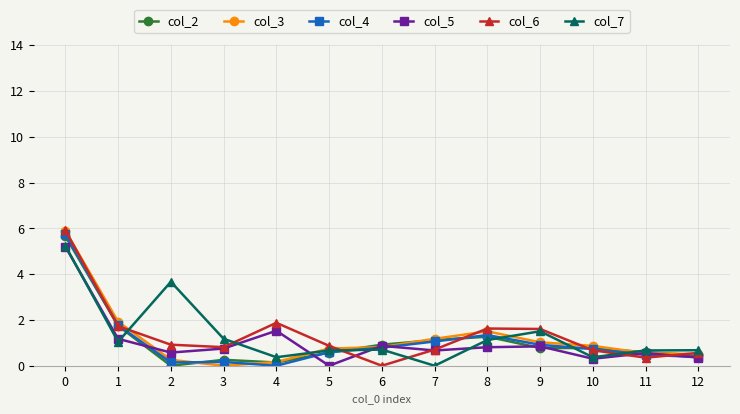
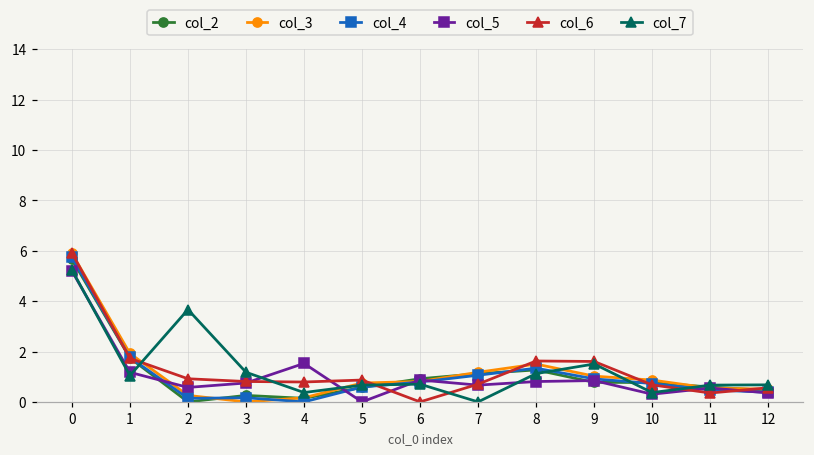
col_6, 4: 1.9 -> 0.8
